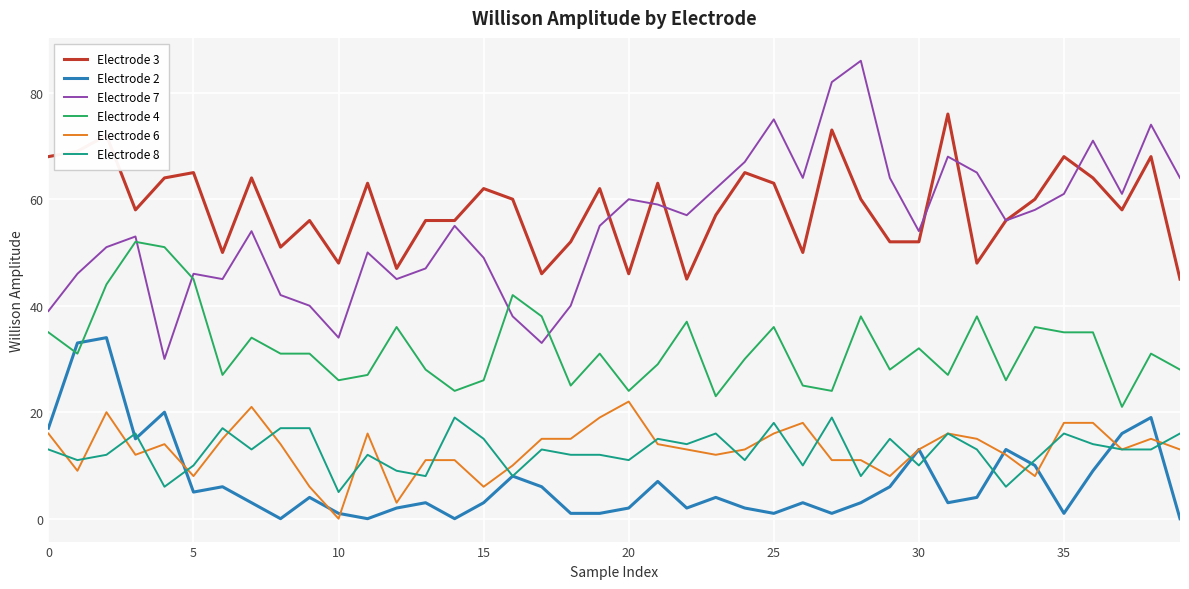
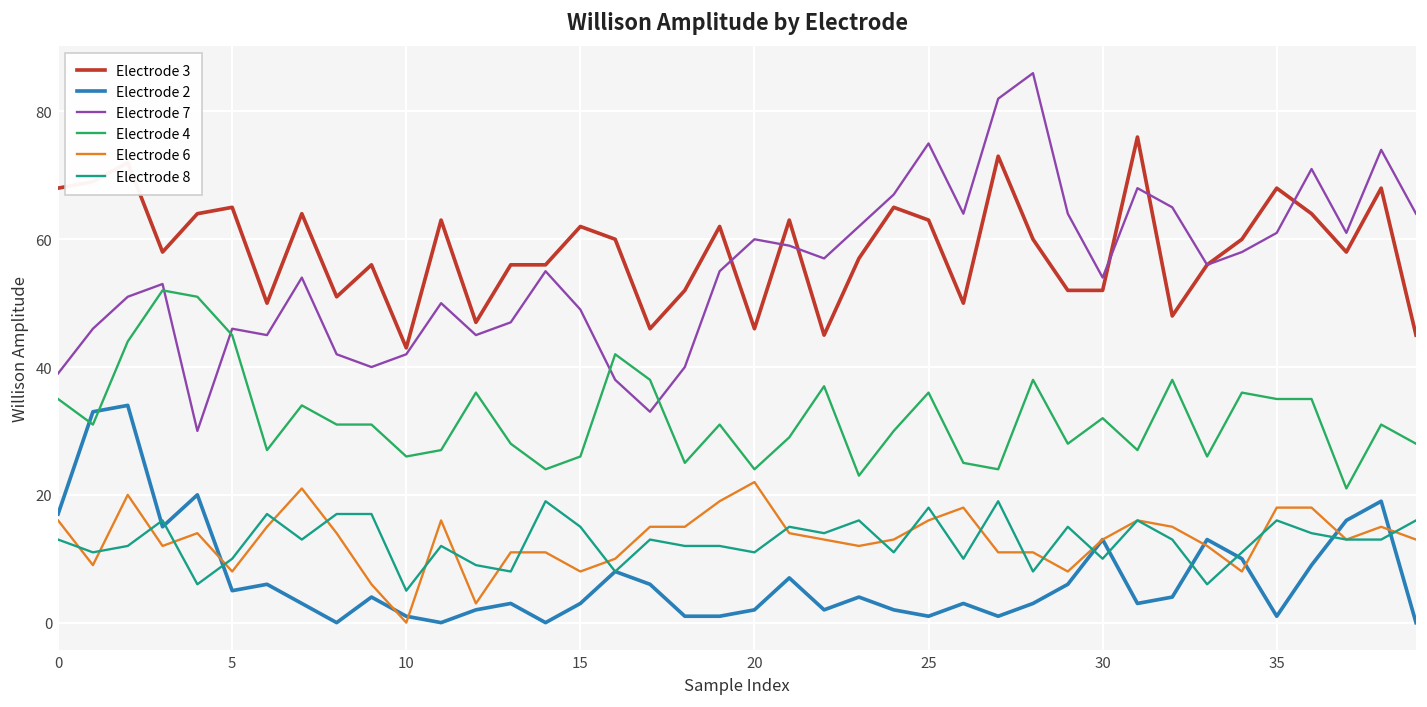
Electrode 3, 10: 48 -> 43
Electrode 7, 10: 34 -> 42
Electrode 6, 15: 6 -> 8
